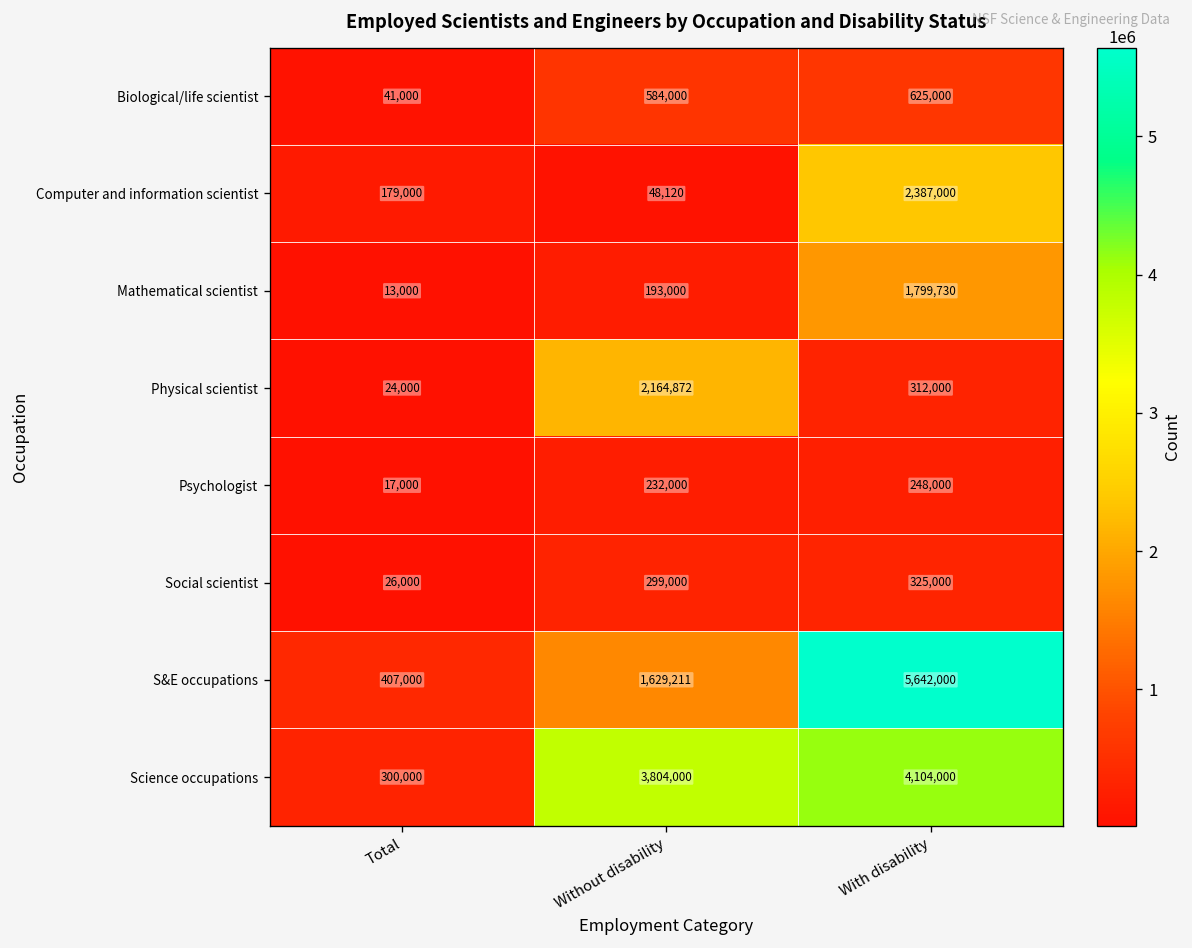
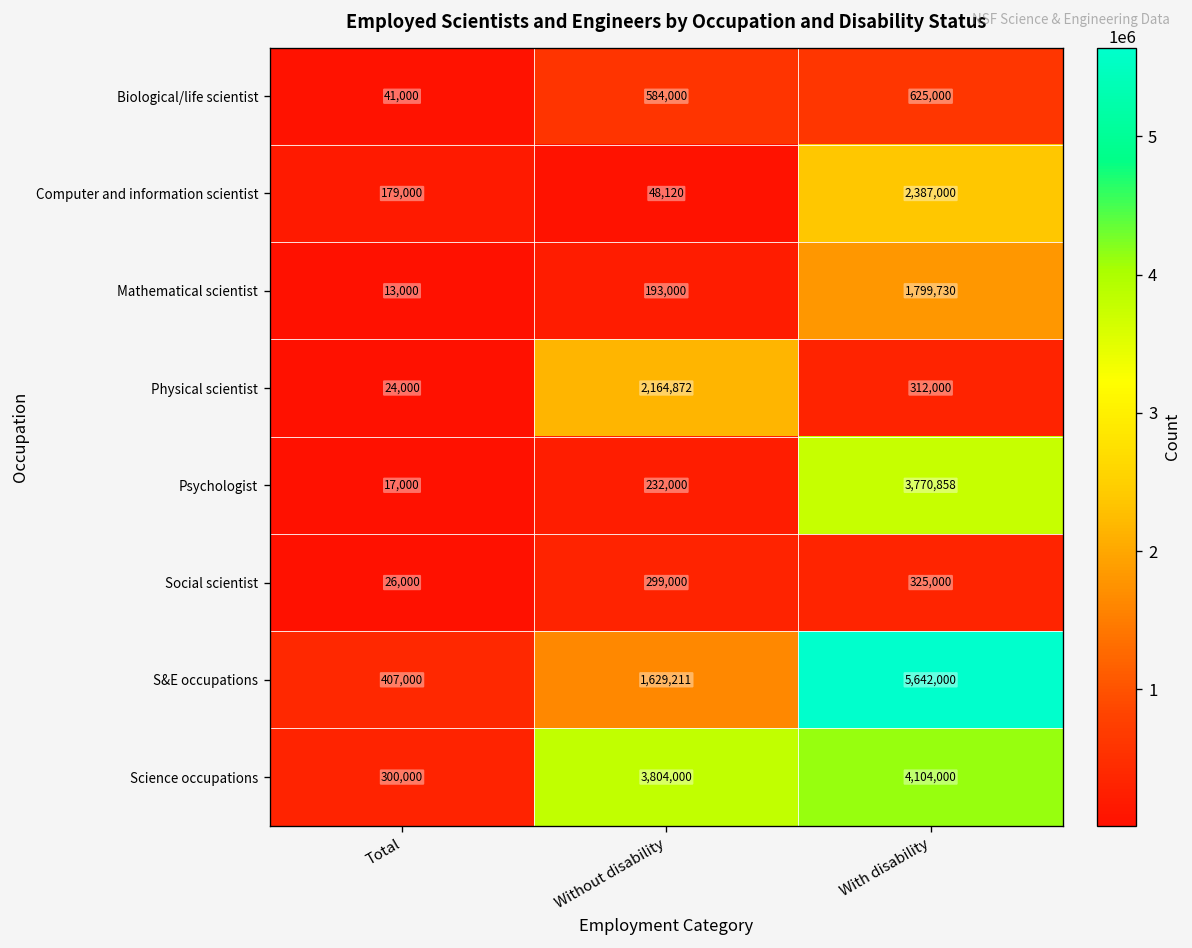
Psychologist, With disability: 248,000 -> 3,770,858
